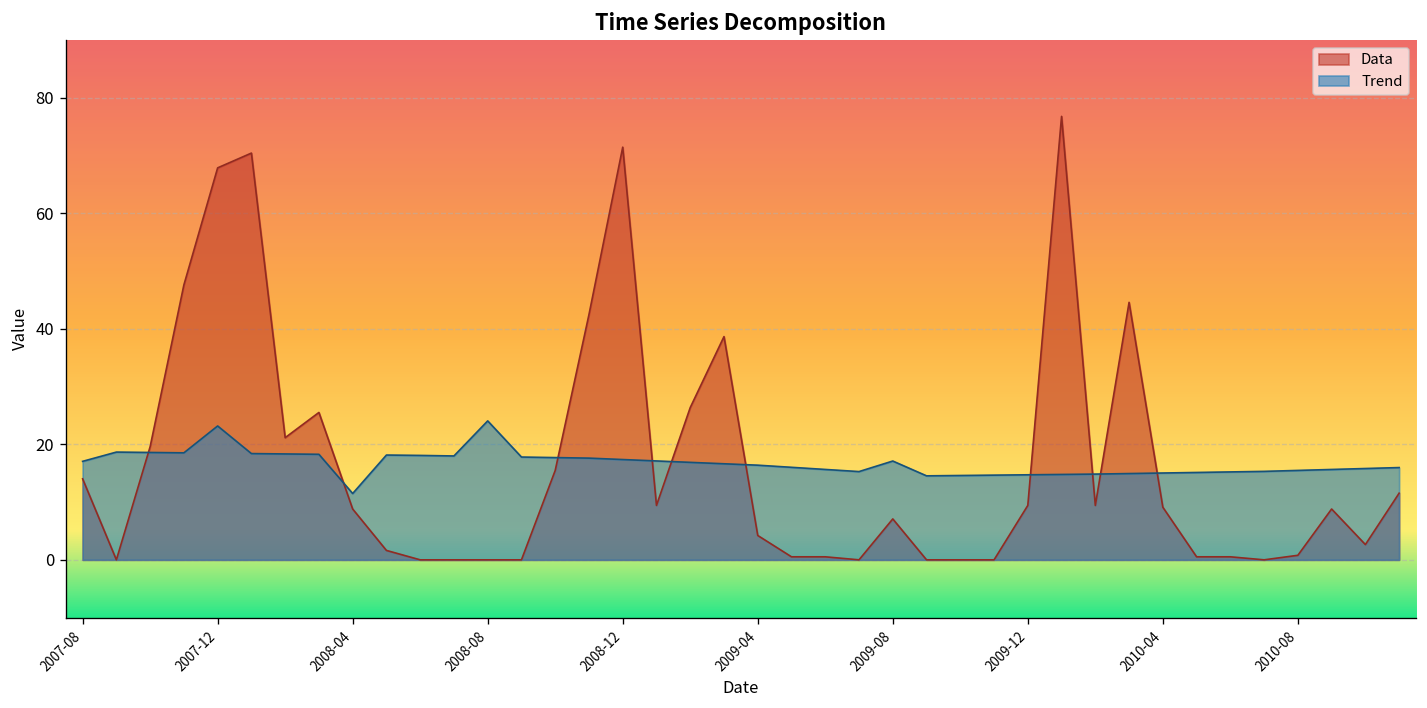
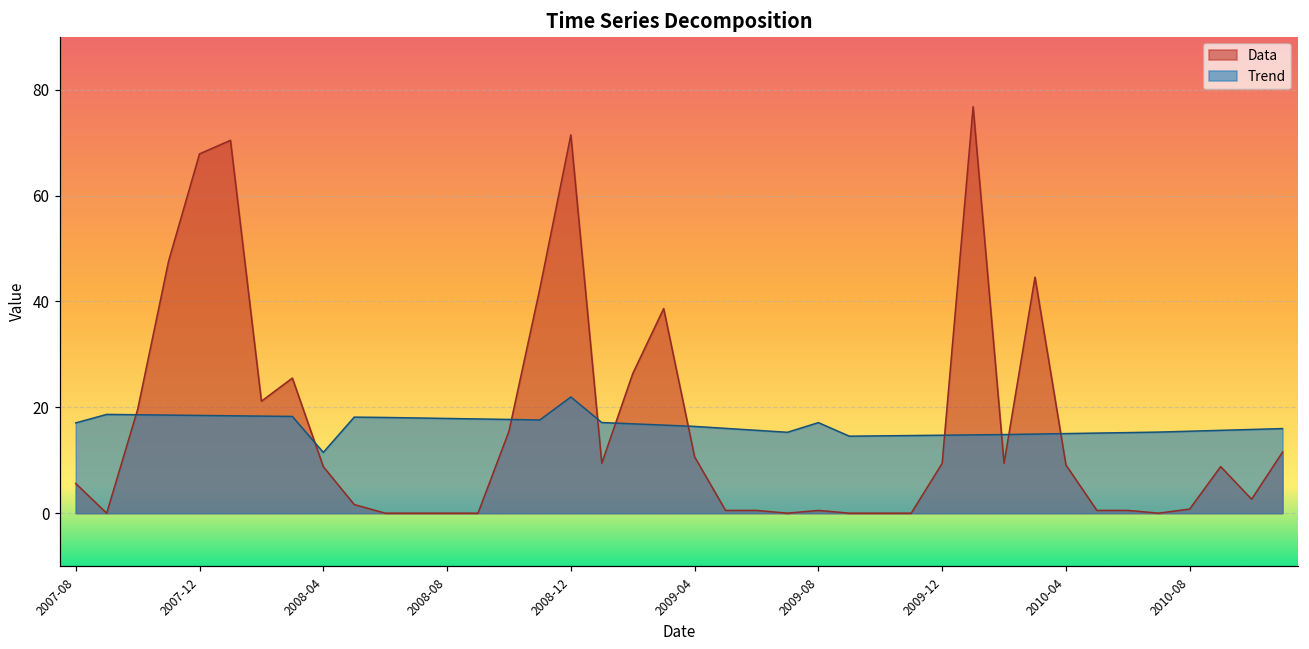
Data, 2007-08: 14 -> 6
Trend, 2007-12: 23 -> 18
Trend, 2008-08: 24 -> 18
Trend, 2008-12: 17 -> 22
Data, 2009-04: 4 -> 11
Data, 2009-08: 7 -> 1
